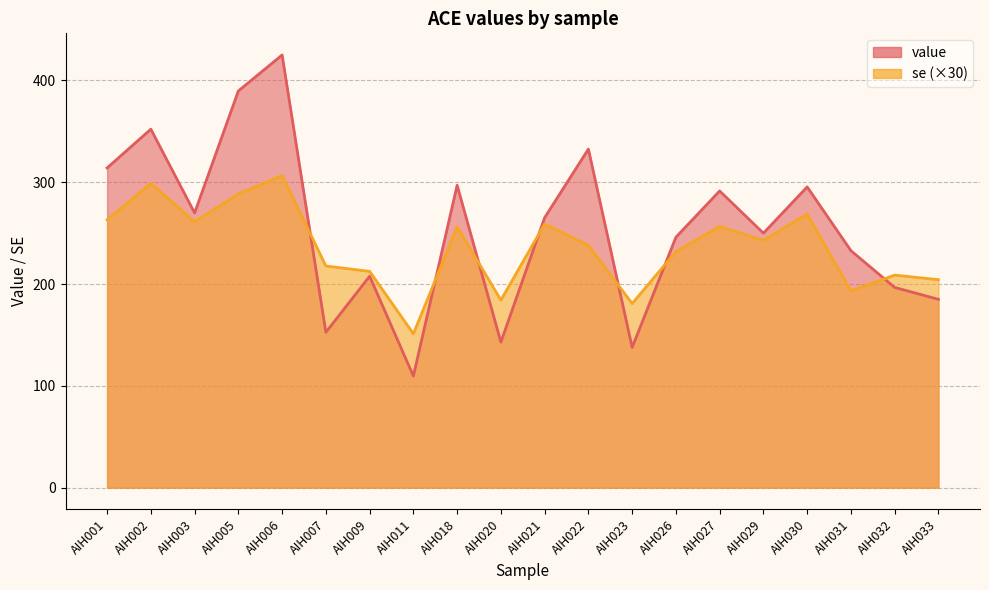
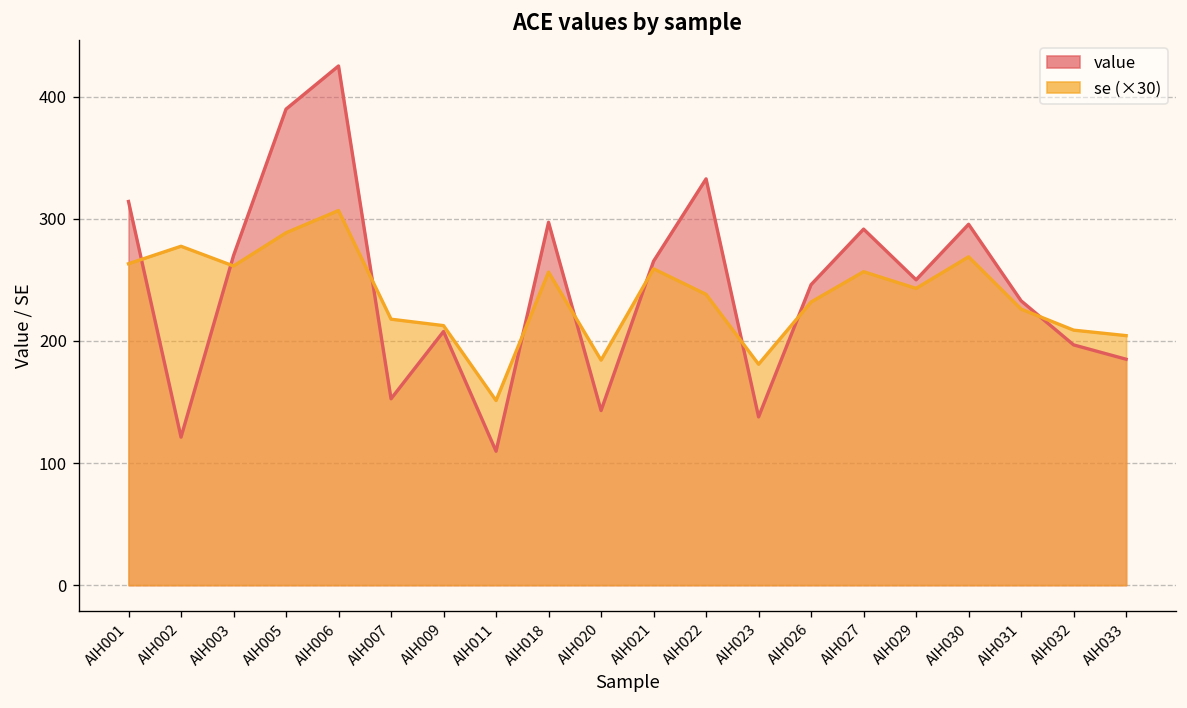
value, AIH002: 352 -> 121
se (×30), AIH002: 299 -> 277
se (×30), AIH031: 193 -> 226
